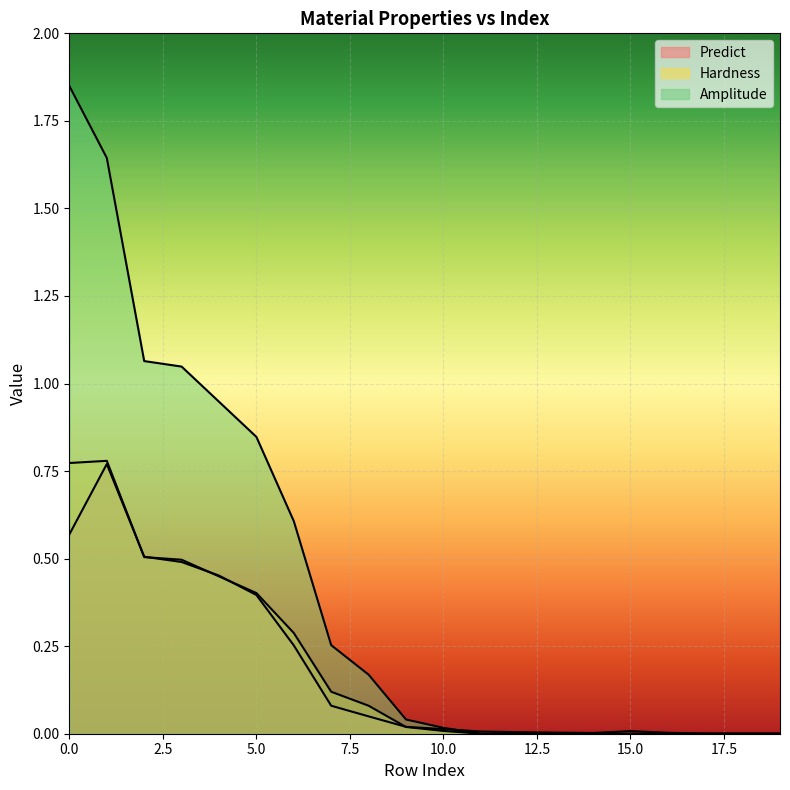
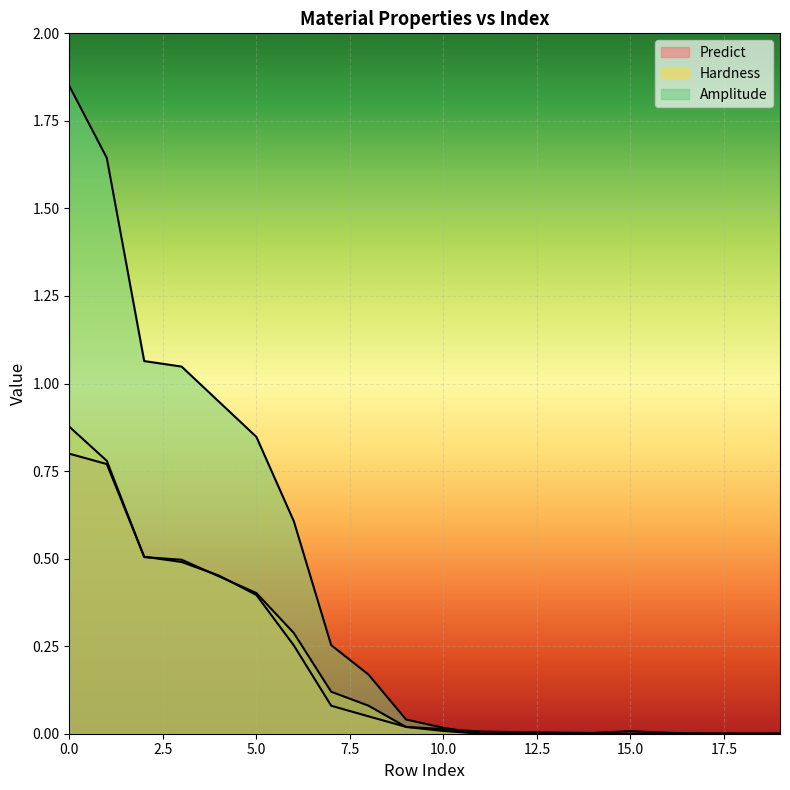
Predict, 0.0: 0.57 -> 0.80
Hardness, 0.0: 0.77 -> 0.88
